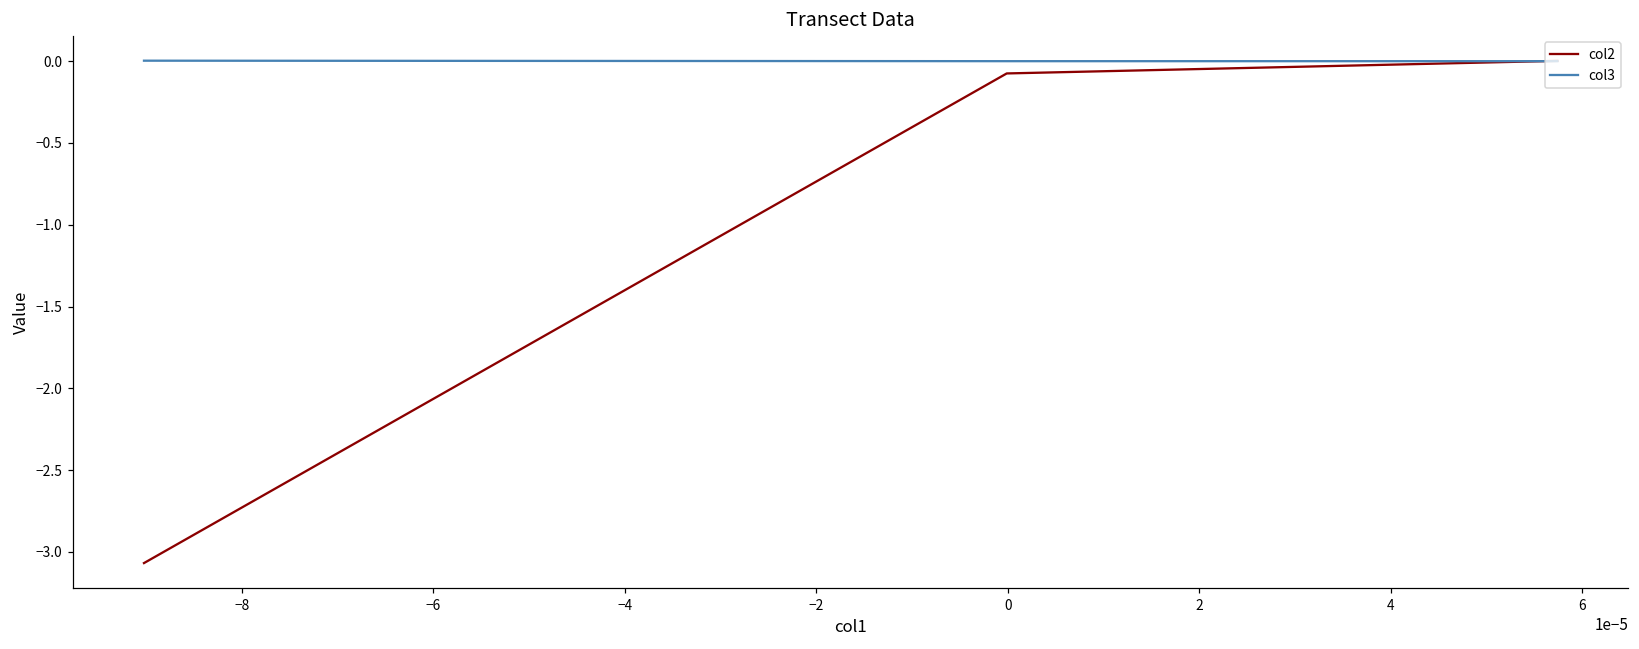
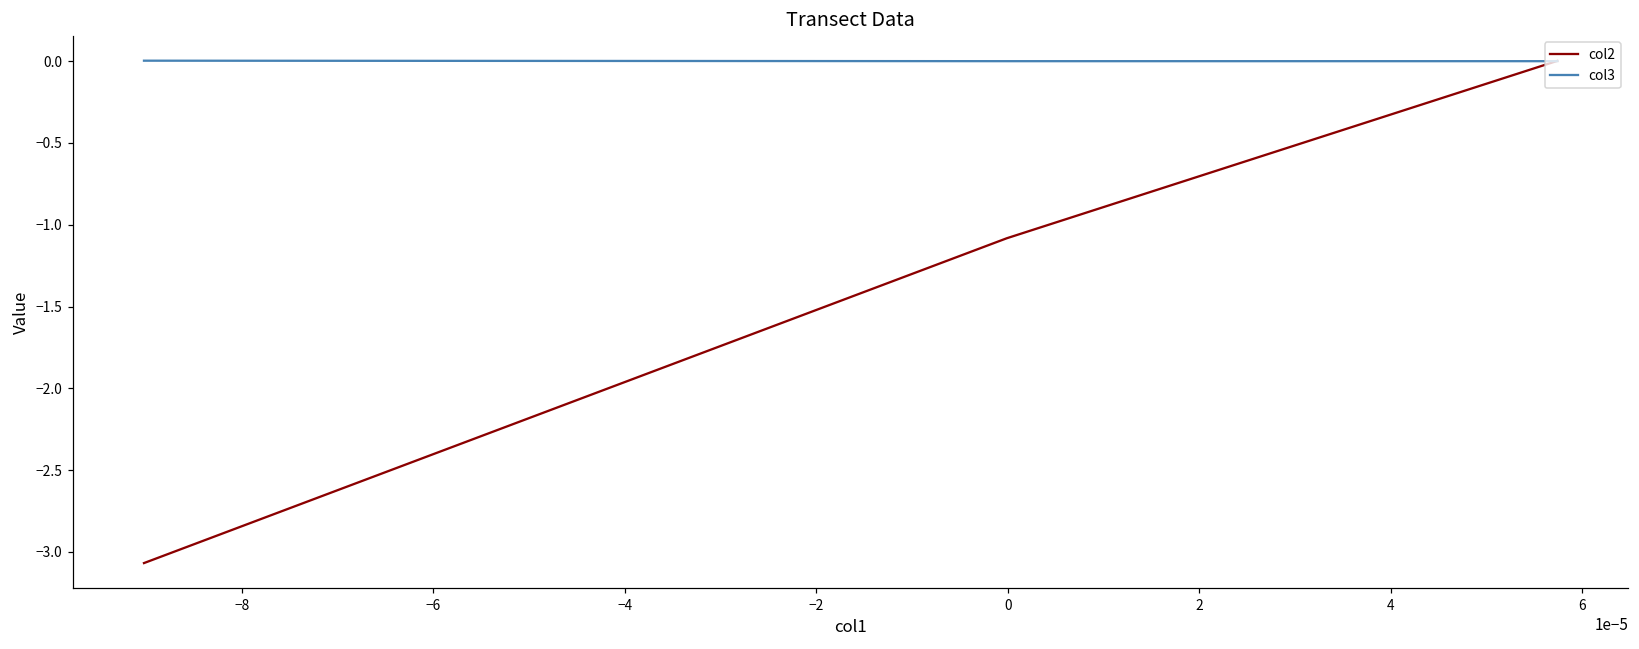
col2, 0: -0.07 -> -1.08
